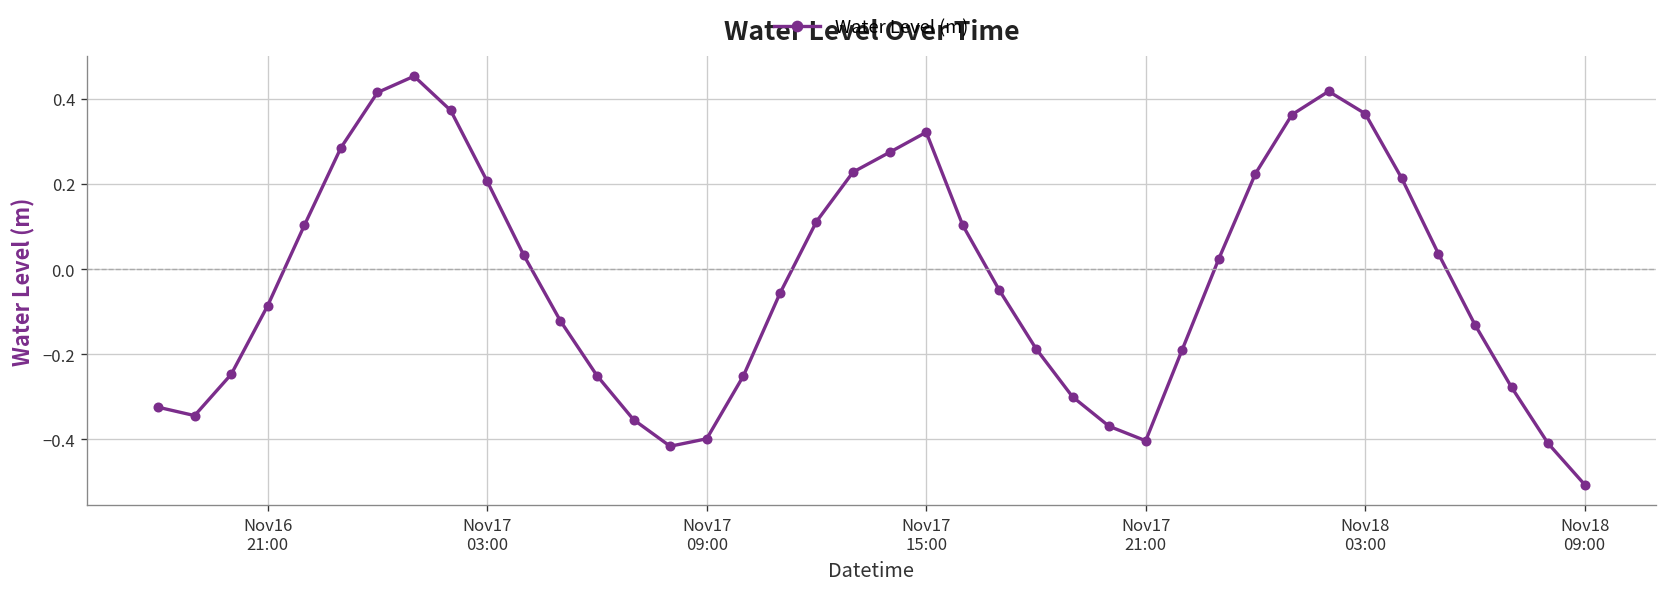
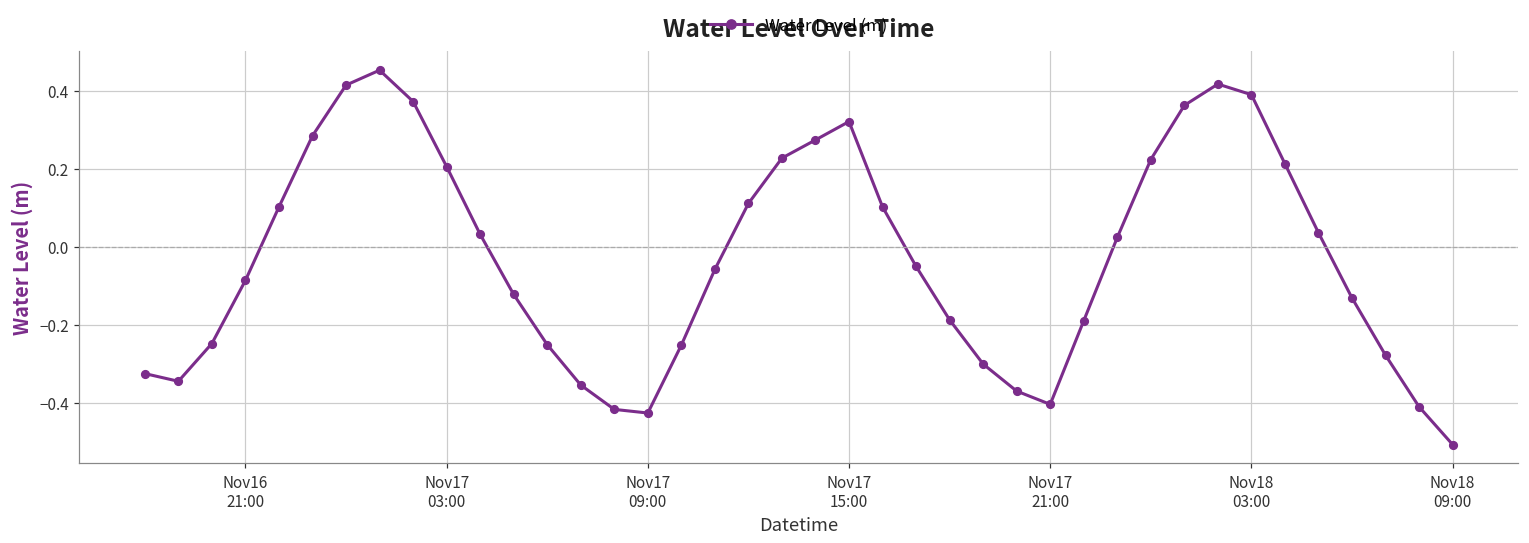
Nov17 09:00: -0.40 -> -0.43
Nov18 03:00: 0.37 -> 0.39
